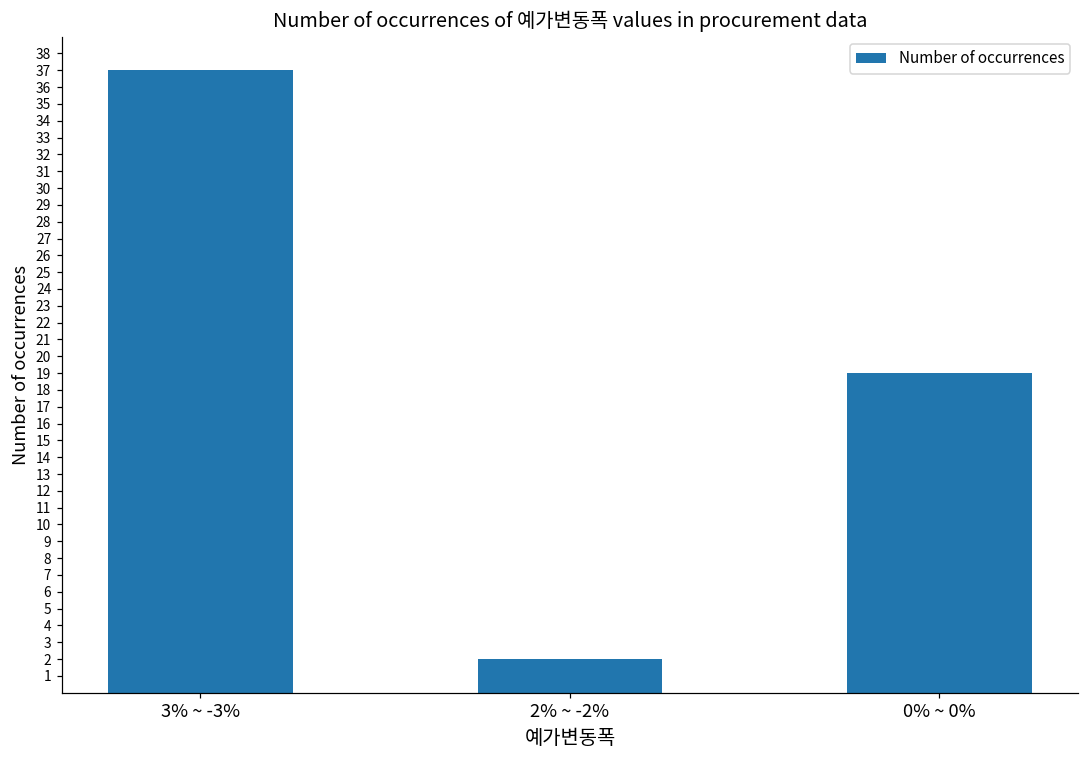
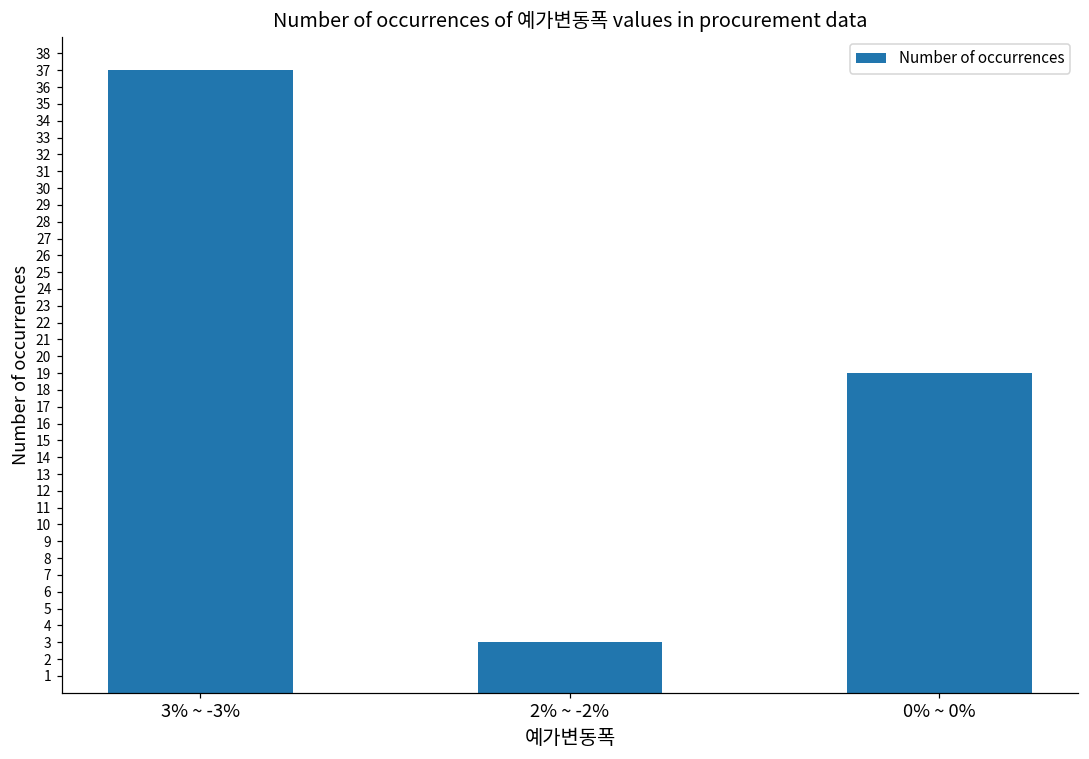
2% ~ -2%: 2 -> 3
